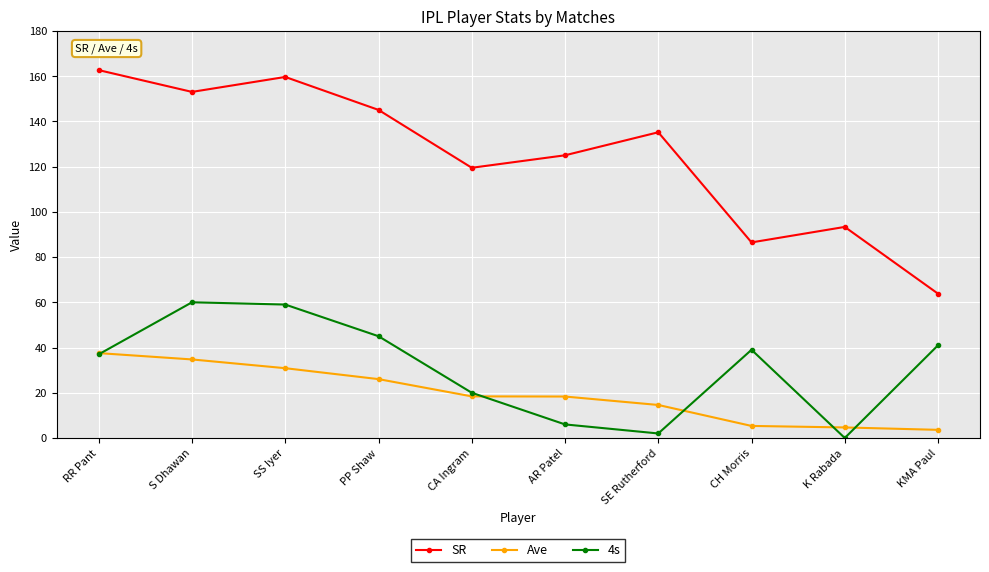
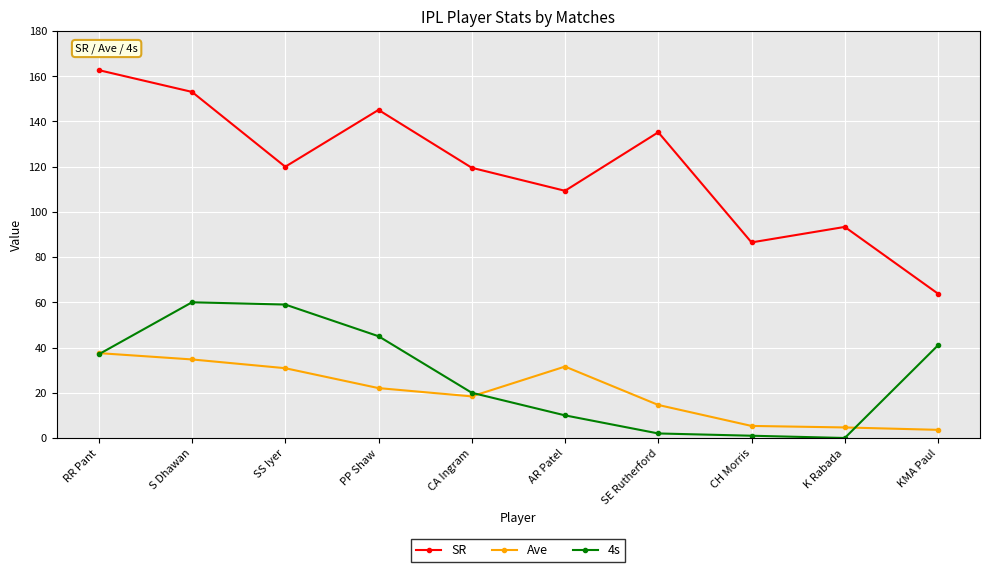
SR, SS Iyer: 160 -> 120
Ave, PP Shaw: 26 -> 22
SR, AR Patel: 125 -> 109
Ave, AR Patel: 18 -> 32
4s, AR Patel: 6 -> 10
4s, CH Morris: 39 -> 1
